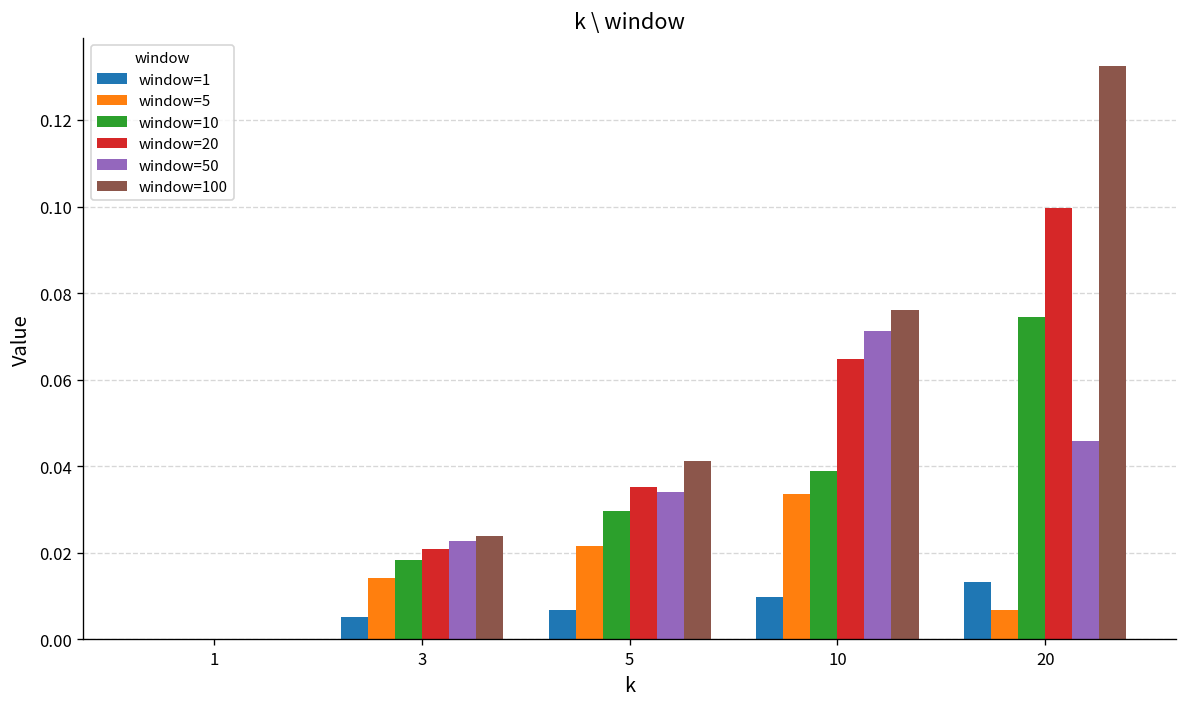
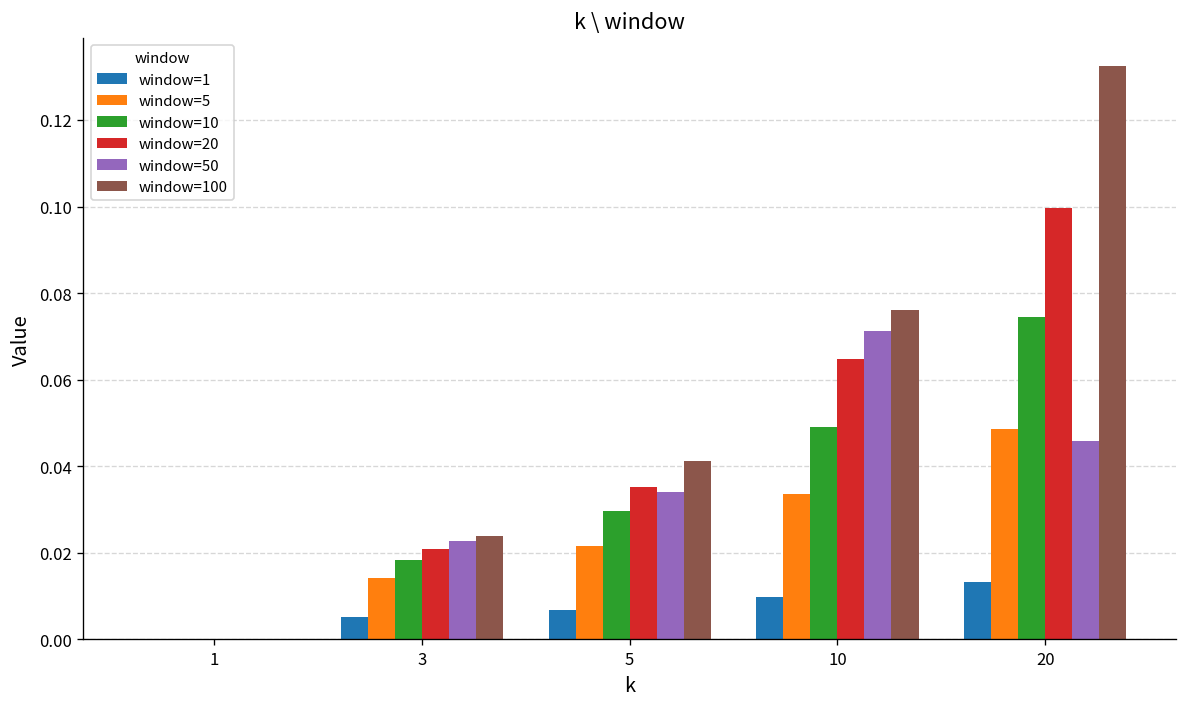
window=10, 10: 0.039 -> 0.049
window=5, 20: 0.007 -> 0.049
